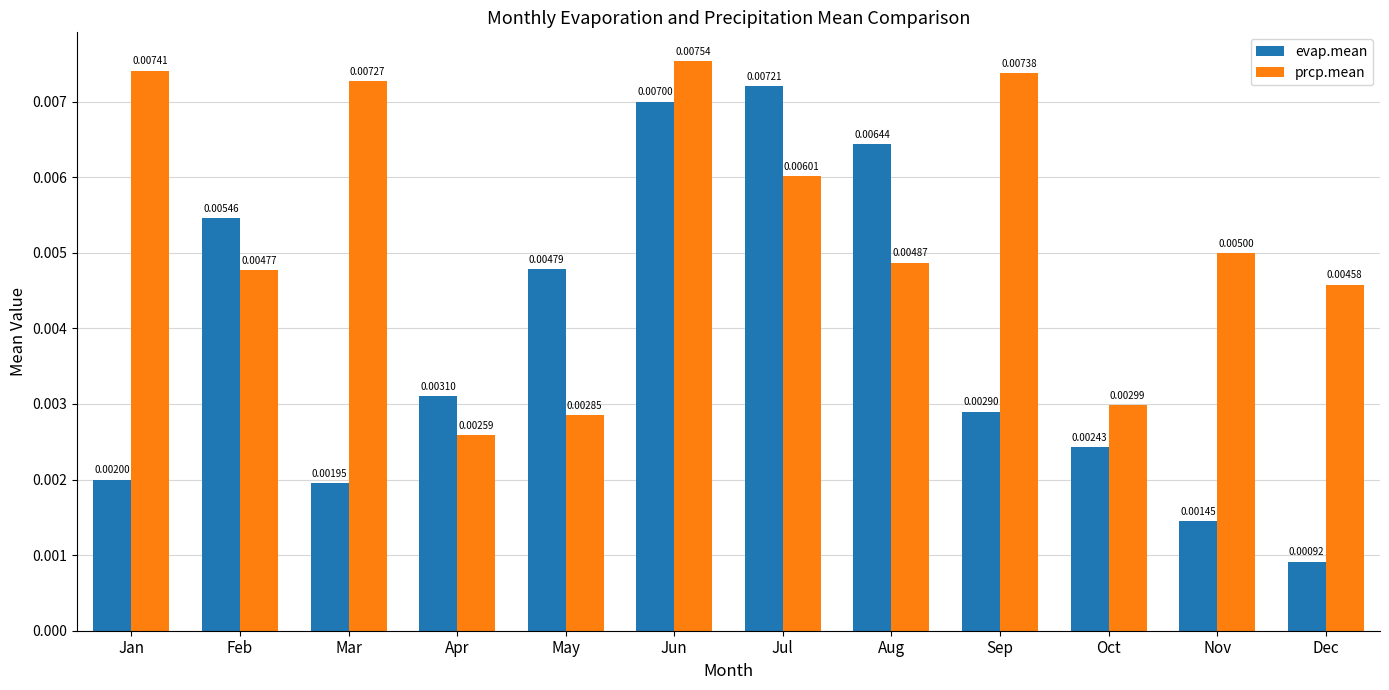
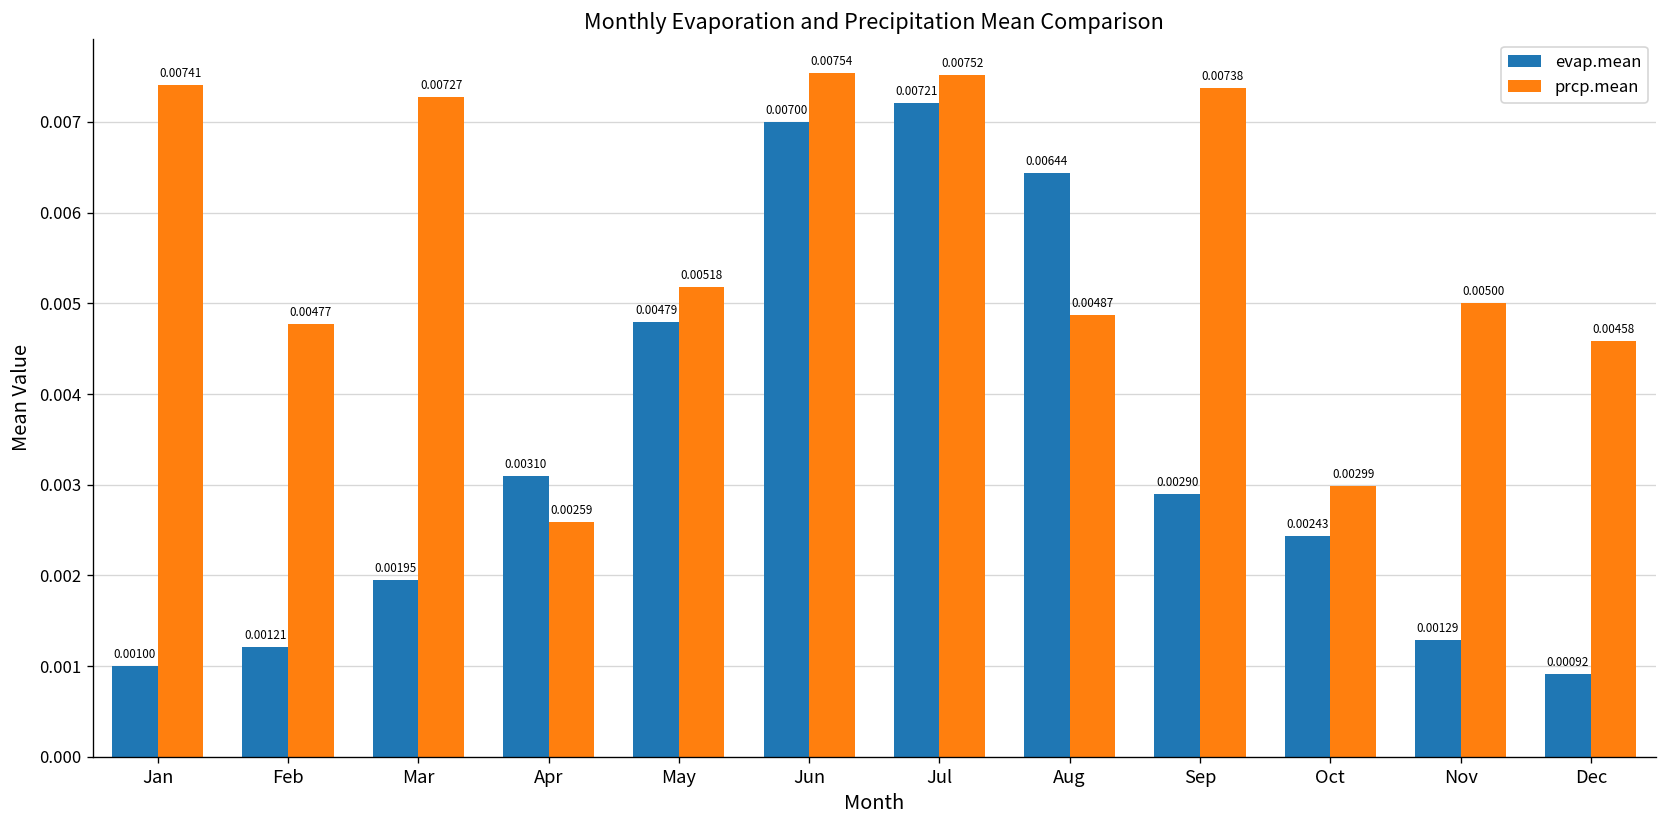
evap.mean, Jan: 0.00200 -> 0.00100
evap.mean, Feb: 0.00546 -> 0.00121
prcp.mean, May: 0.00285 -> 0.00518
prcp.mean, Jul: 0.00601 -> 0.00752
evap.mean, Nov: 0.00145 -> 0.00129
